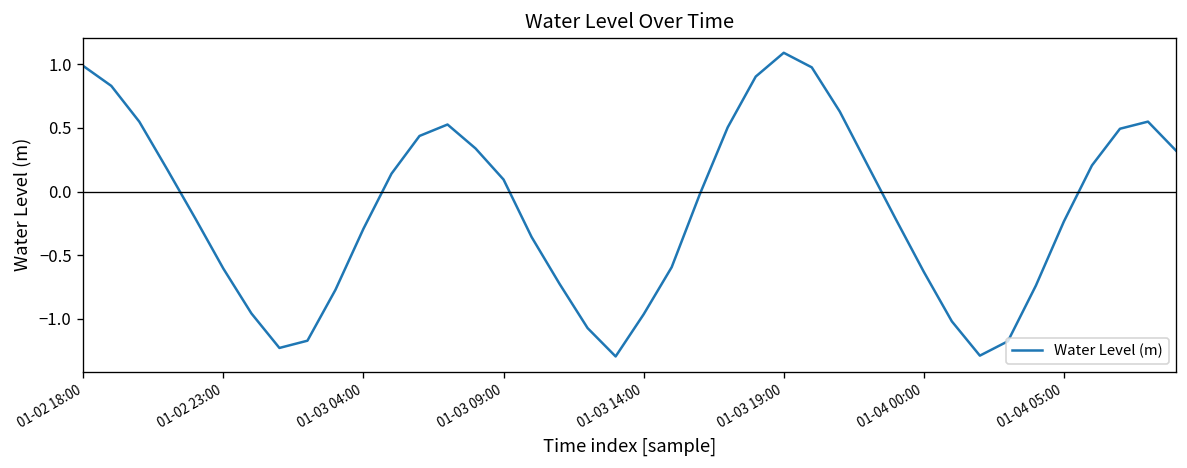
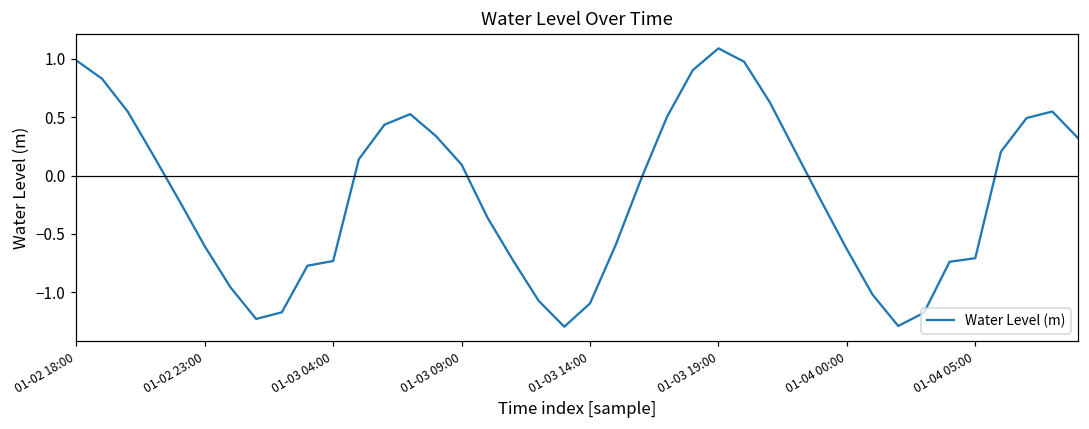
01-03 04:00: -0.29 -> -0.73
01-03 14:00: -0.96 -> -1.09
01-04 05:00: -0.23 -> -0.71
